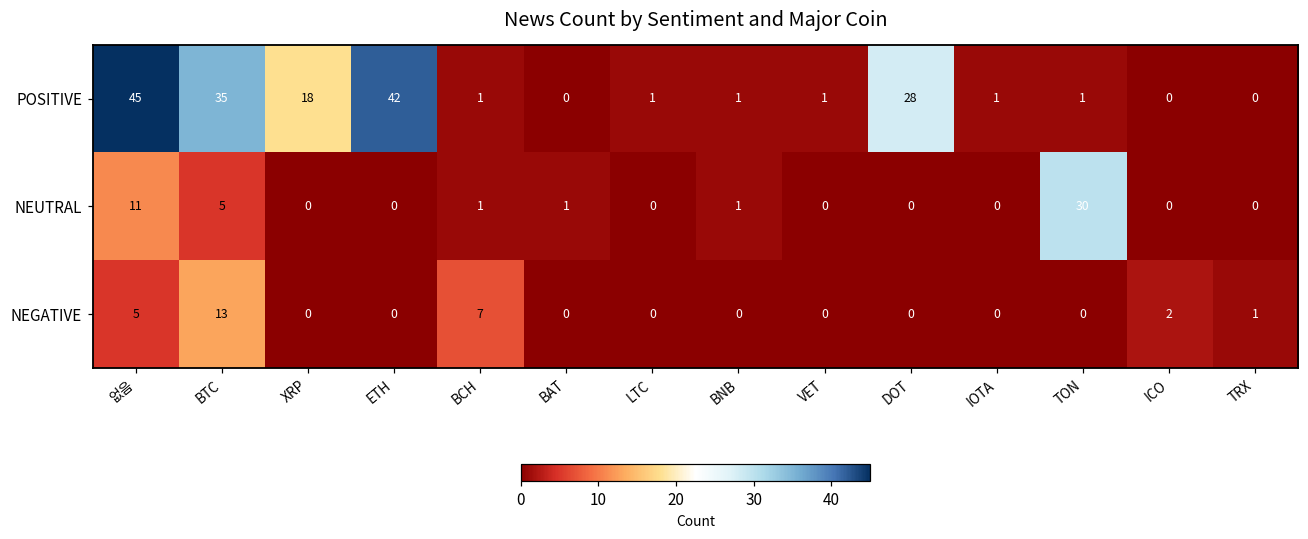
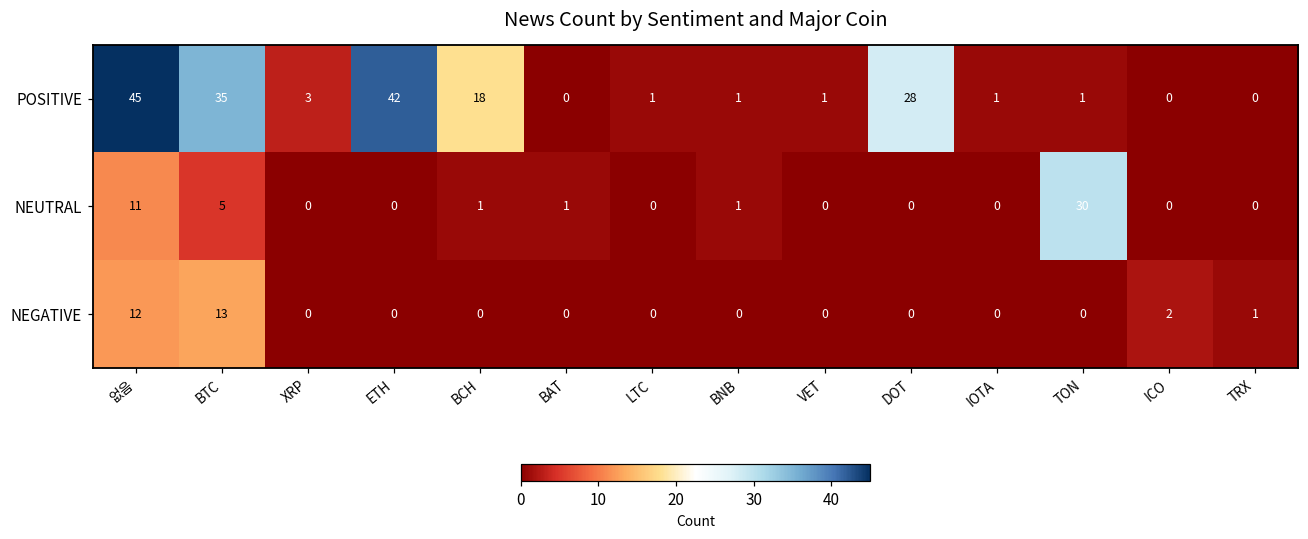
POSITIVE, XRP: 18 -> 3
POSITIVE, BCH: 1 -> 18
NEGATIVE, 없음: 5 -> 12
NEGATIVE, BCH: 7 -> 0
